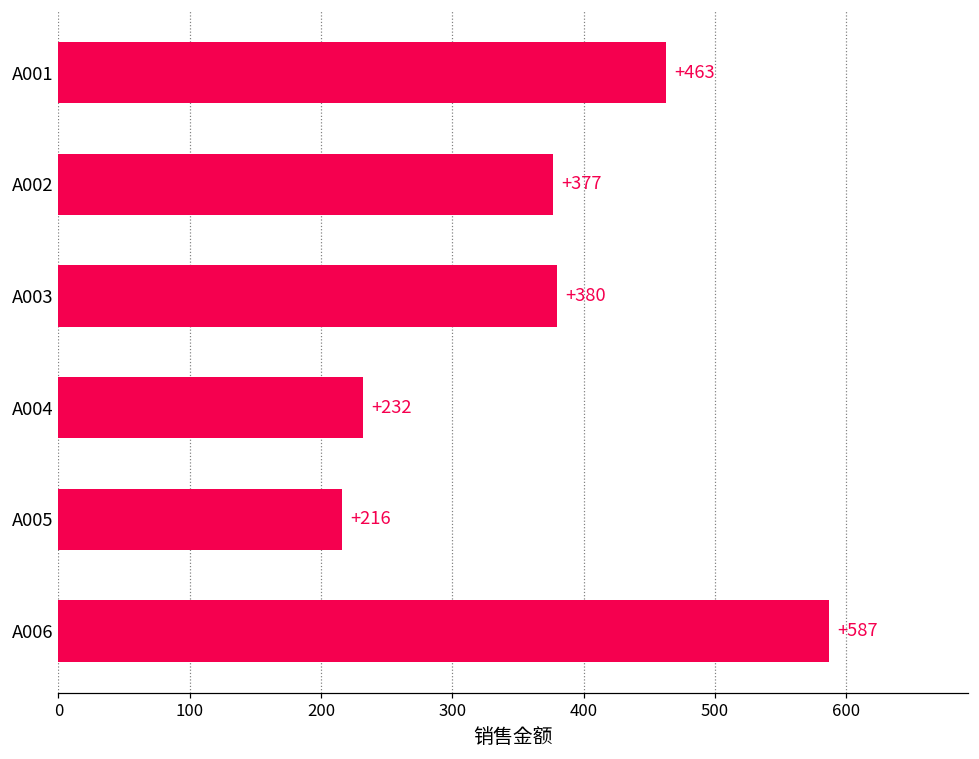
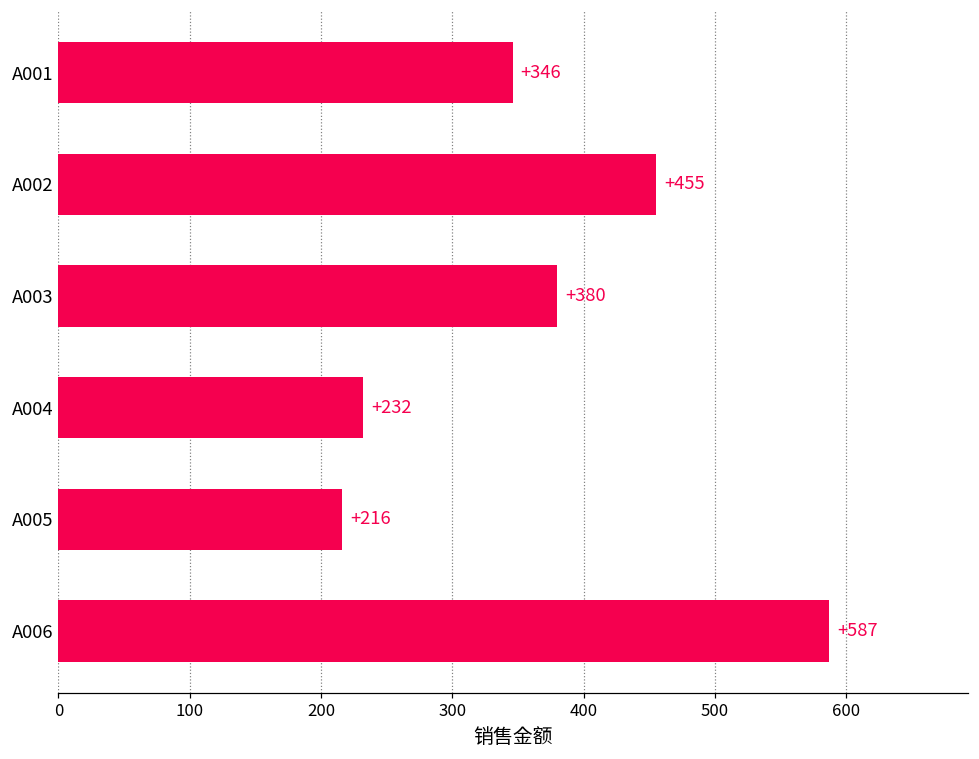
A001: +463 -> +346
A002: +377 -> +455
